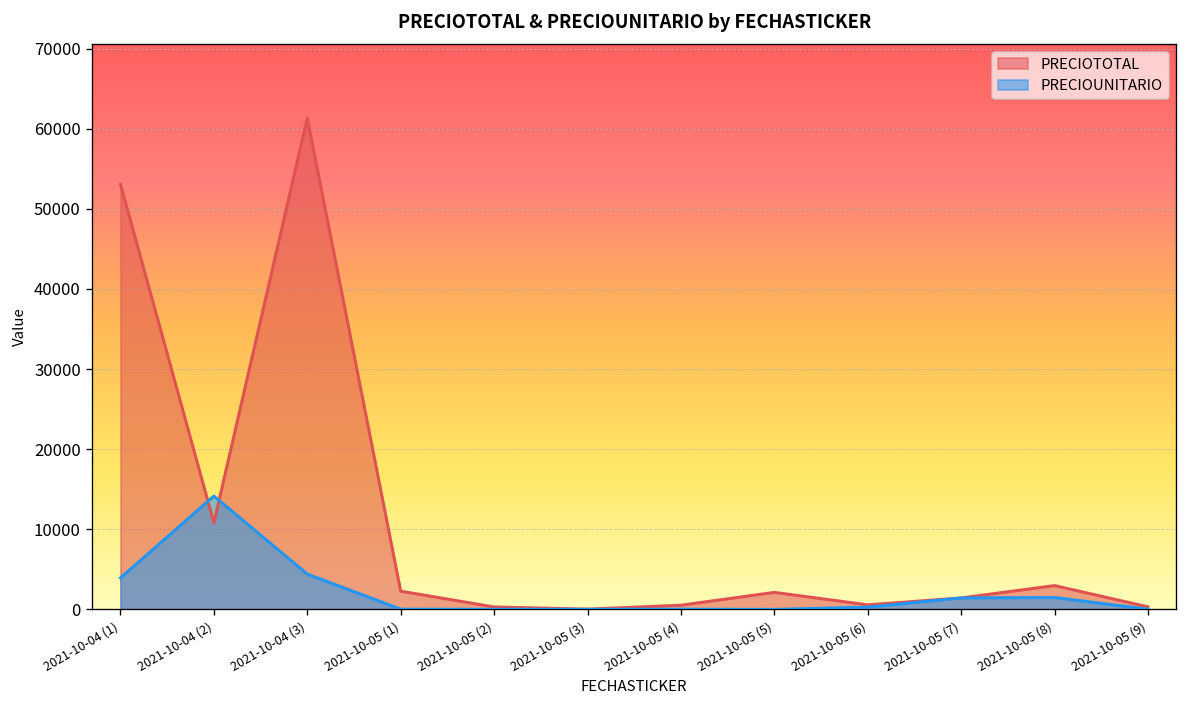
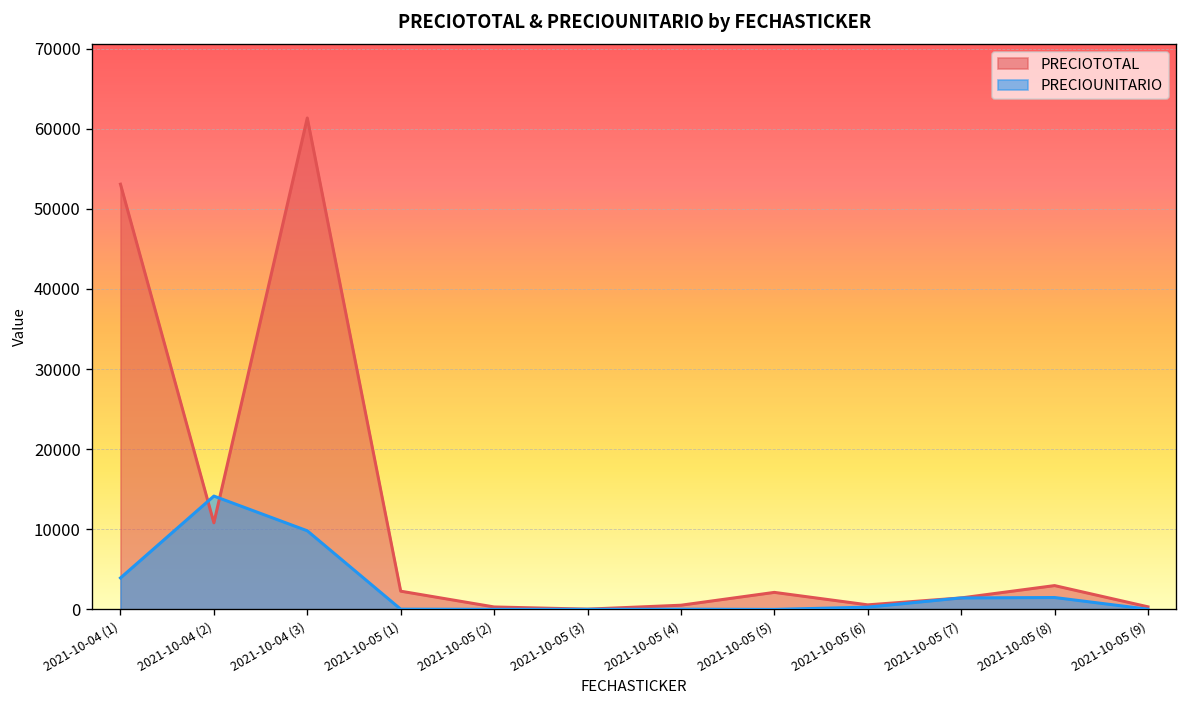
PRECIOUNITARIO, 2021-10-04 (3): 4000 -> 10000
